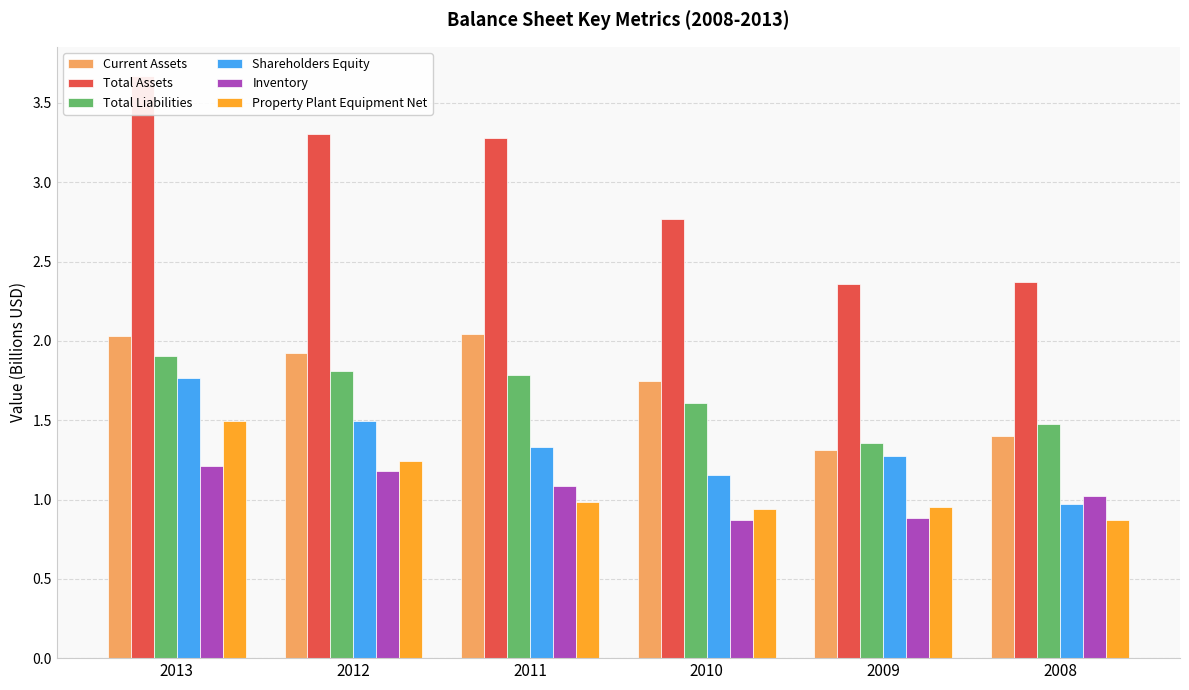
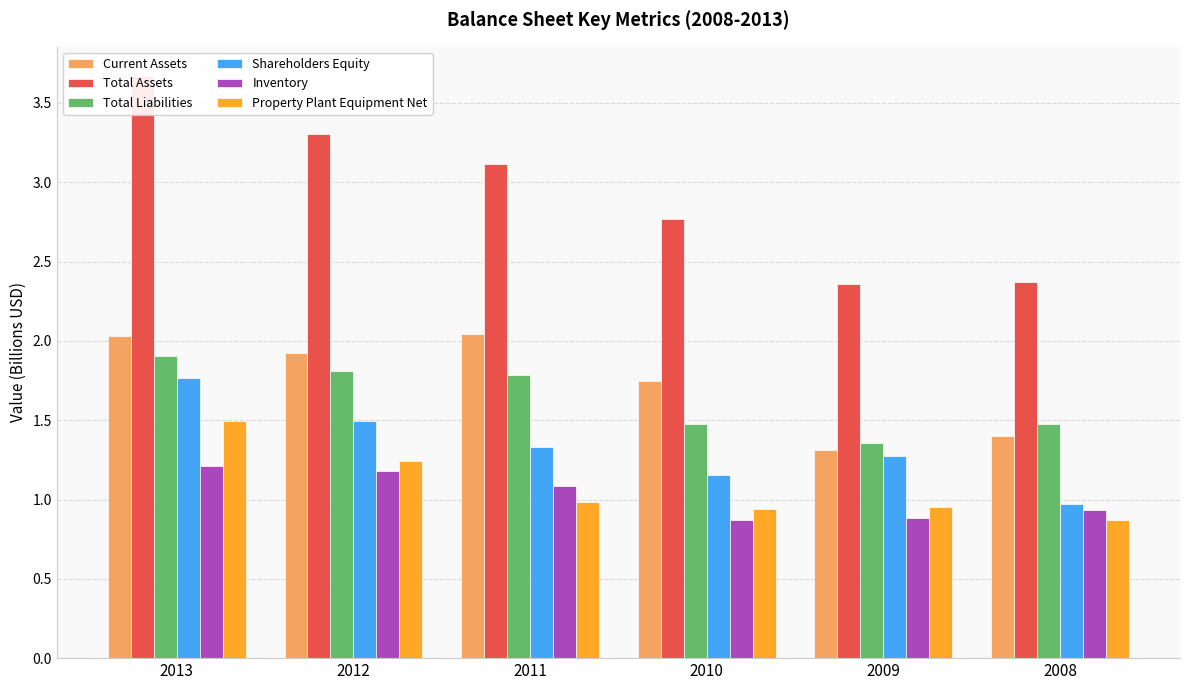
Total Assets, 2011: 3.28 -> 3.12
Total Liabilities, 2010: 1.61 -> 1.48
Inventory, 2008: 1.03 -> 0.94
